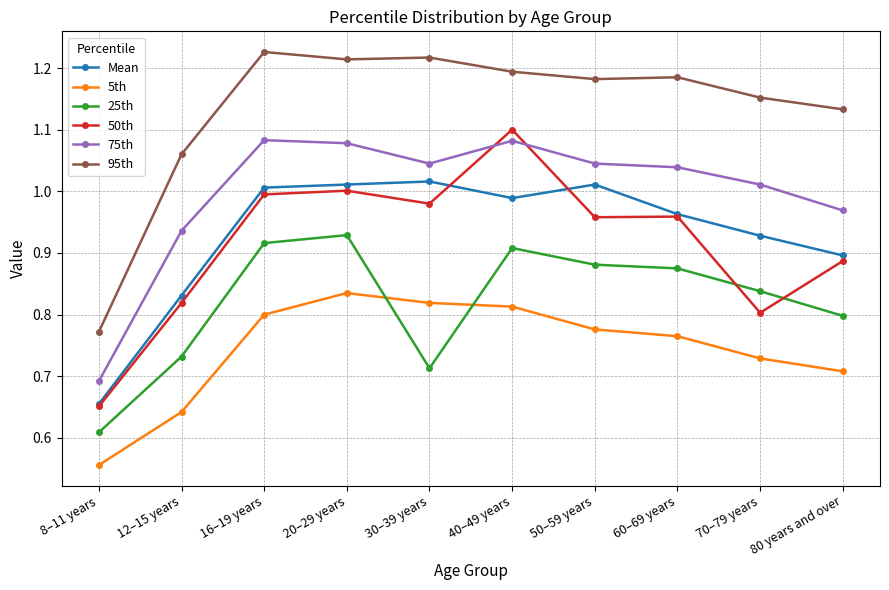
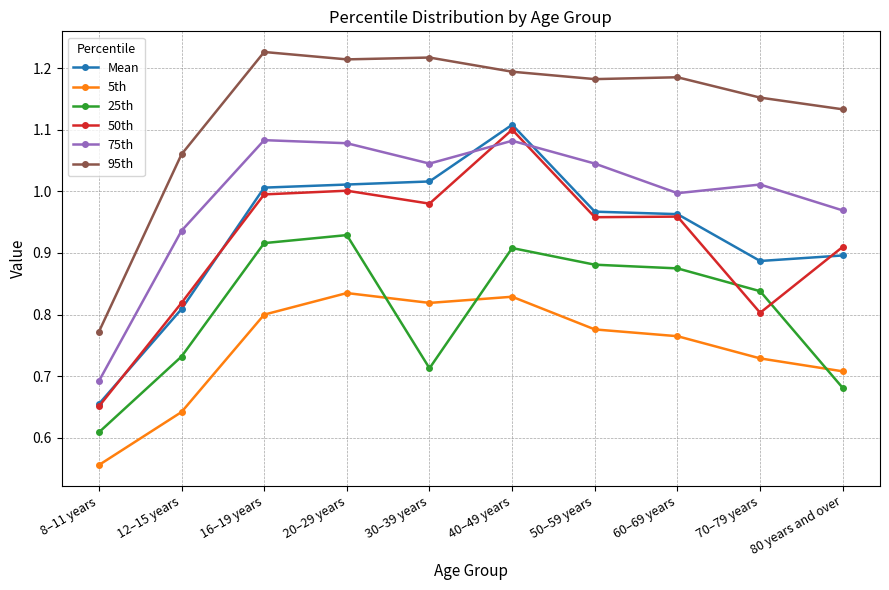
Mean, 12–15 years: 0.83 -> 0.81
Mean, 40–49 years: 0.99 -> 1.11
5th, 40–49 years: 0.81 -> 0.83
Mean, 50–59 years: 1.01 -> 0.97
75th, 60–69 years: 1.04 -> 1.00
Mean, 70–79 years: 0.93 -> 0.89
25th, 80 years and over: 0.80 -> 0.68
50th, 80 years and over: 0.89 -> 0.91
